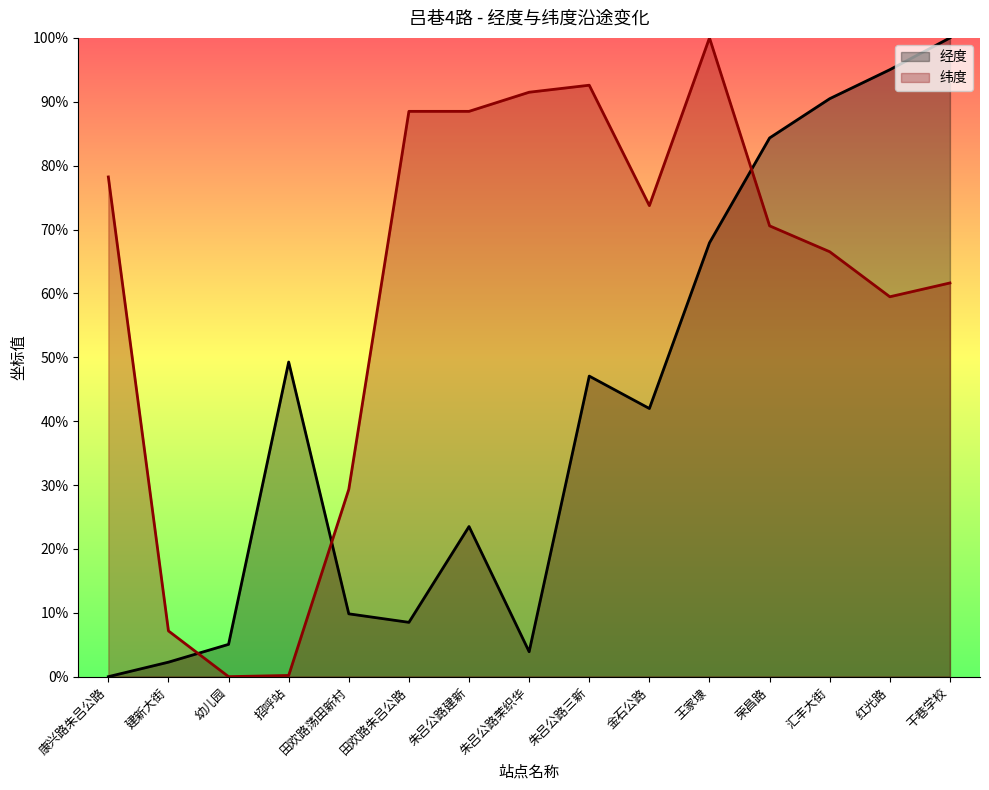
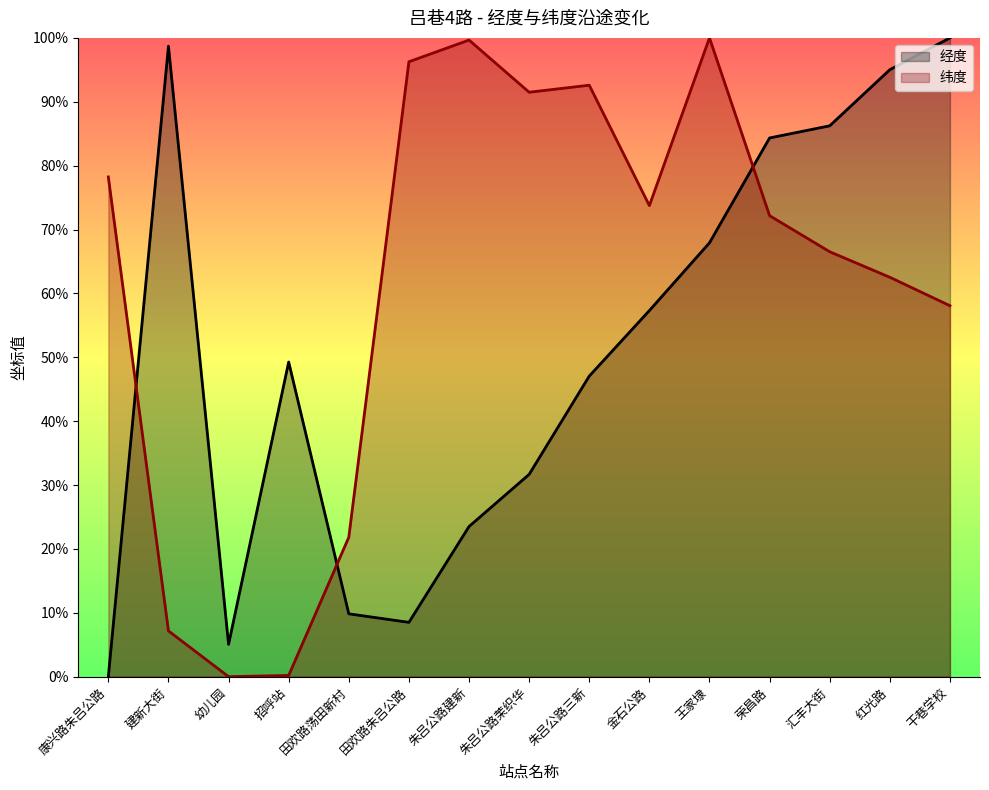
经度, 建新大街: 2% -> 99%
纬度, 田欢路荡田新村: 29% -> 22%
纬度, 田欢路朱吕公路: 88% -> 96%
纬度, 朱吕公路建新: 88% -> 100%
经度, 朱吕公路茉织华: 4% -> 32%
经度, 金石公路: 42% -> 57%
纬度, 荣昌路: 71% -> 72%
经度, 汇丰大街: 90% -> 86%
纬度, 红光路: 59% -> 63%
纬度, 干巷学校: 62% -> 58%
